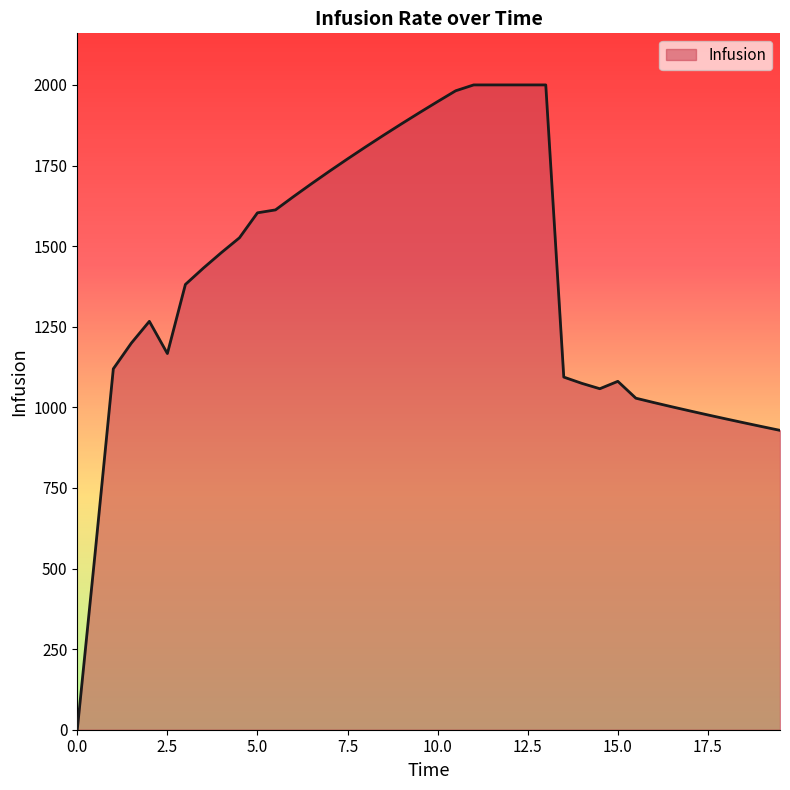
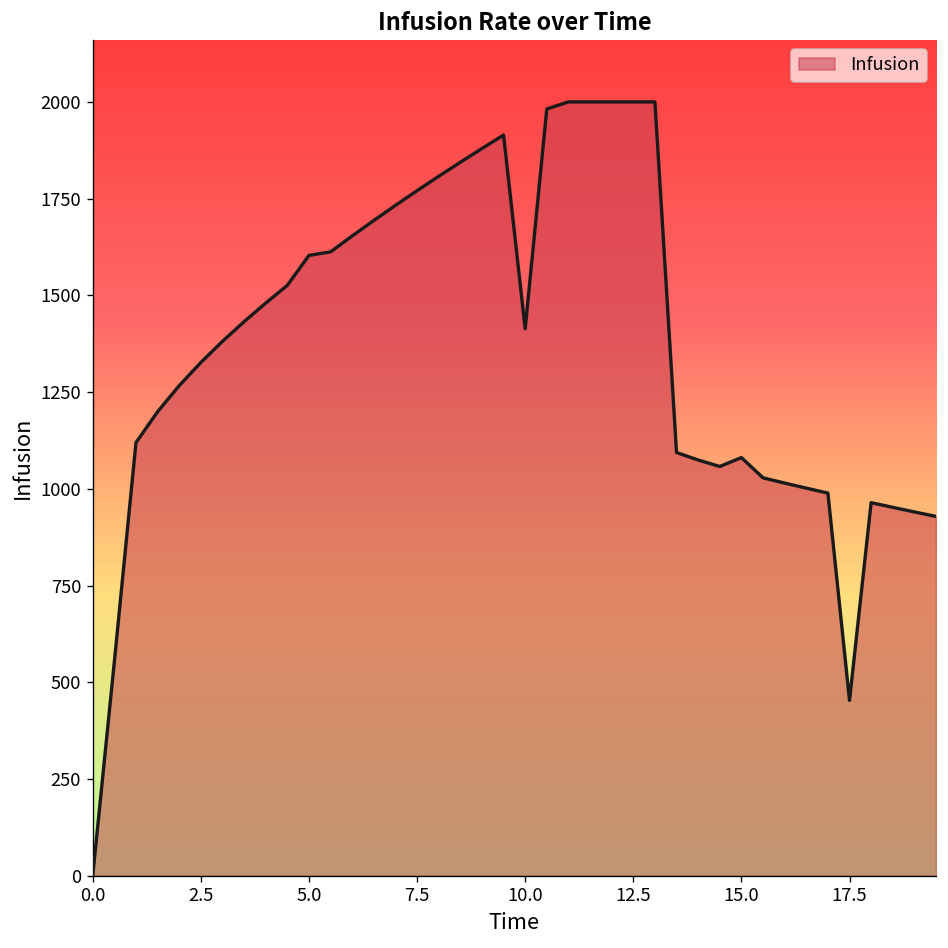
2.5: 1170 -> 1330
10.0: 1950 -> 1410
17.5: 980 -> 450
